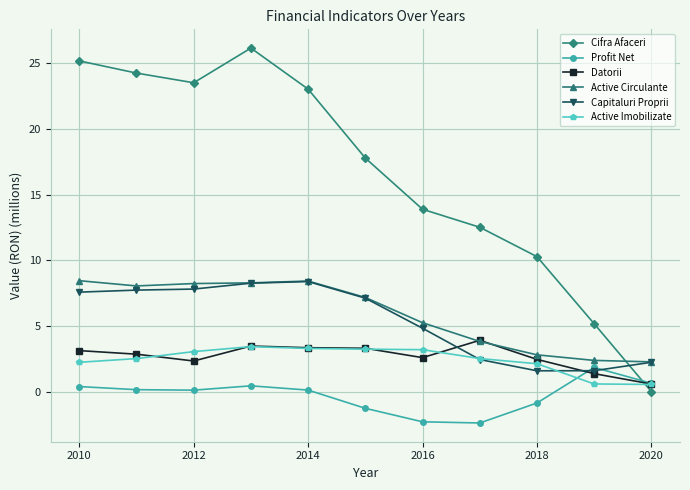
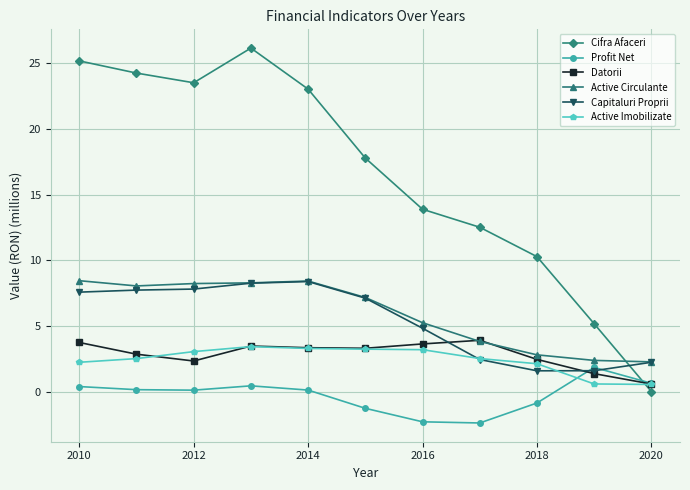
Datorii, 2010: 3.1 -> 3.7
Datorii, 2016: 2.6 -> 3.6
